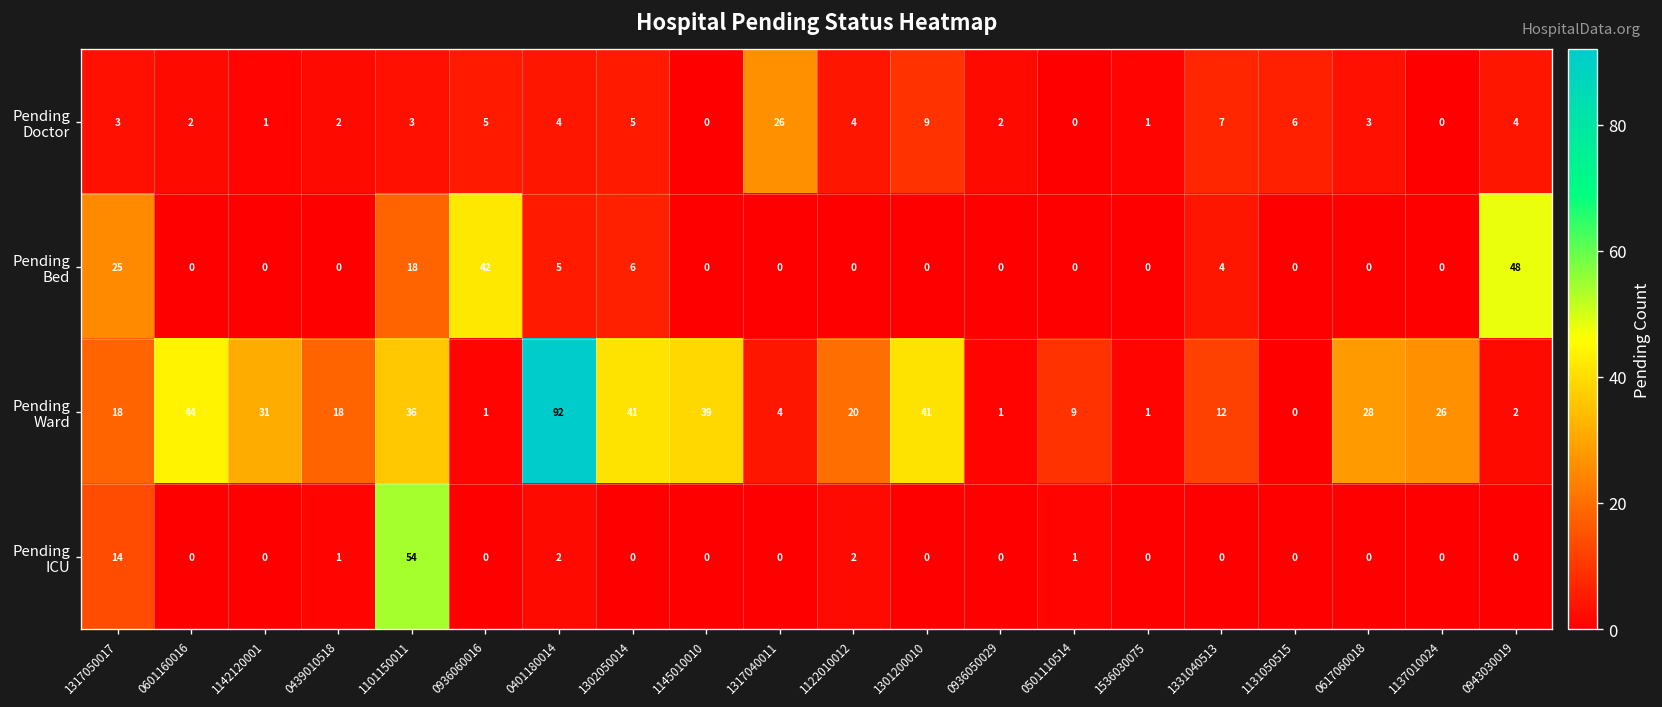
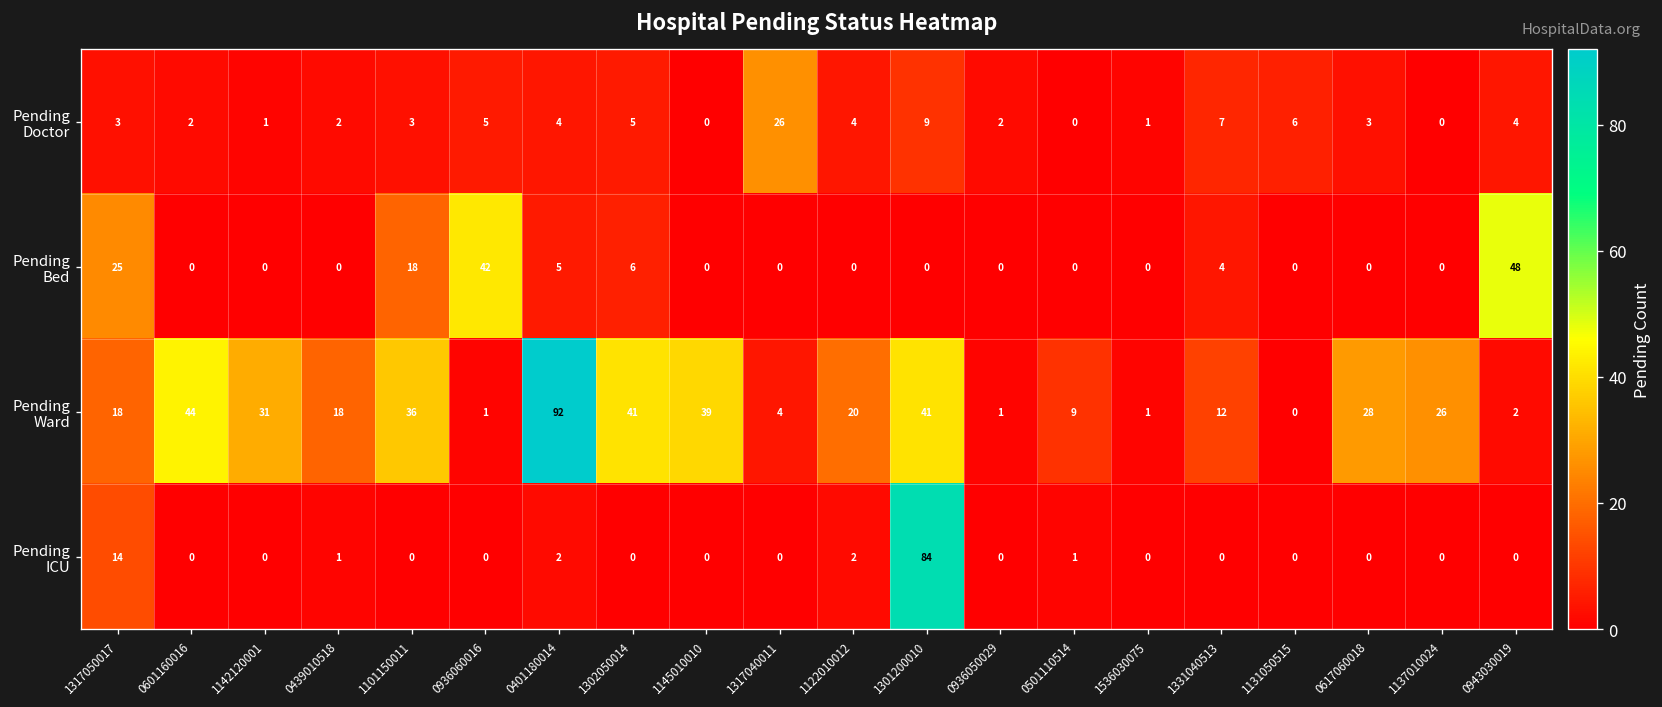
Pending ICU, 1101150011: 54 -> 0
Pending ICU, 1301200010: 0 -> 84
